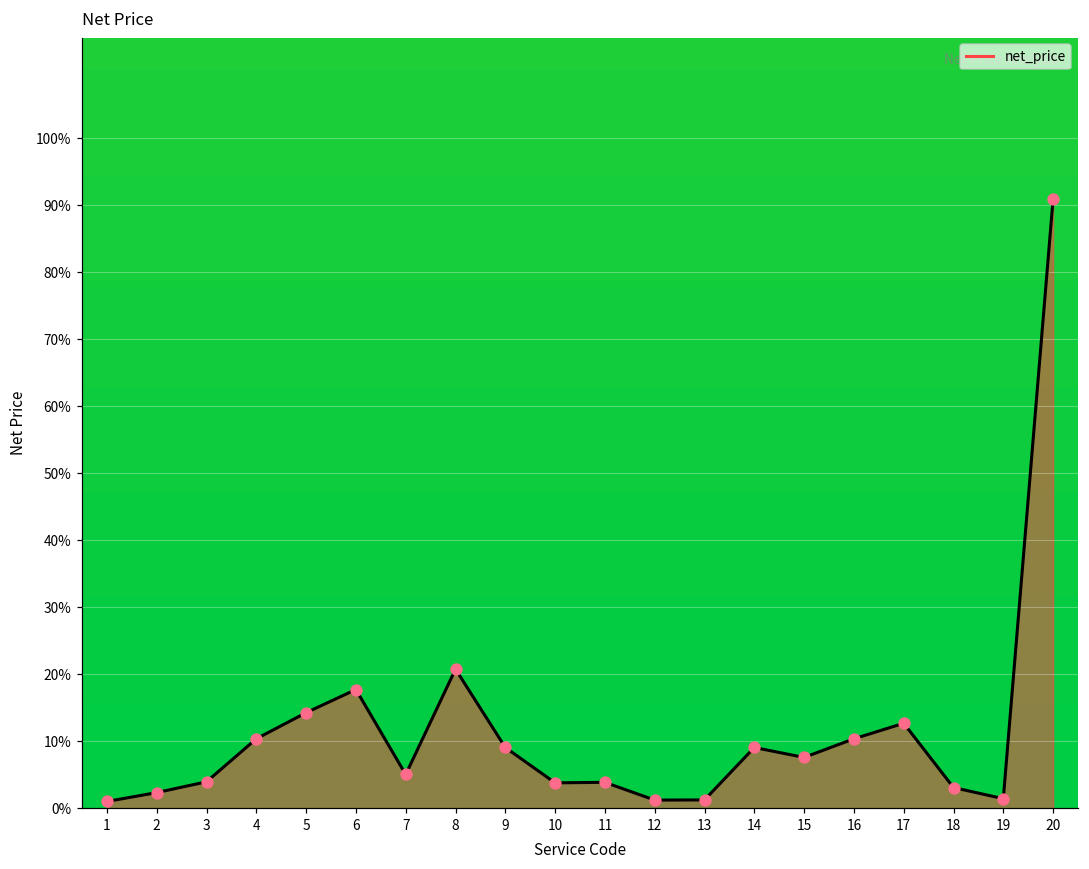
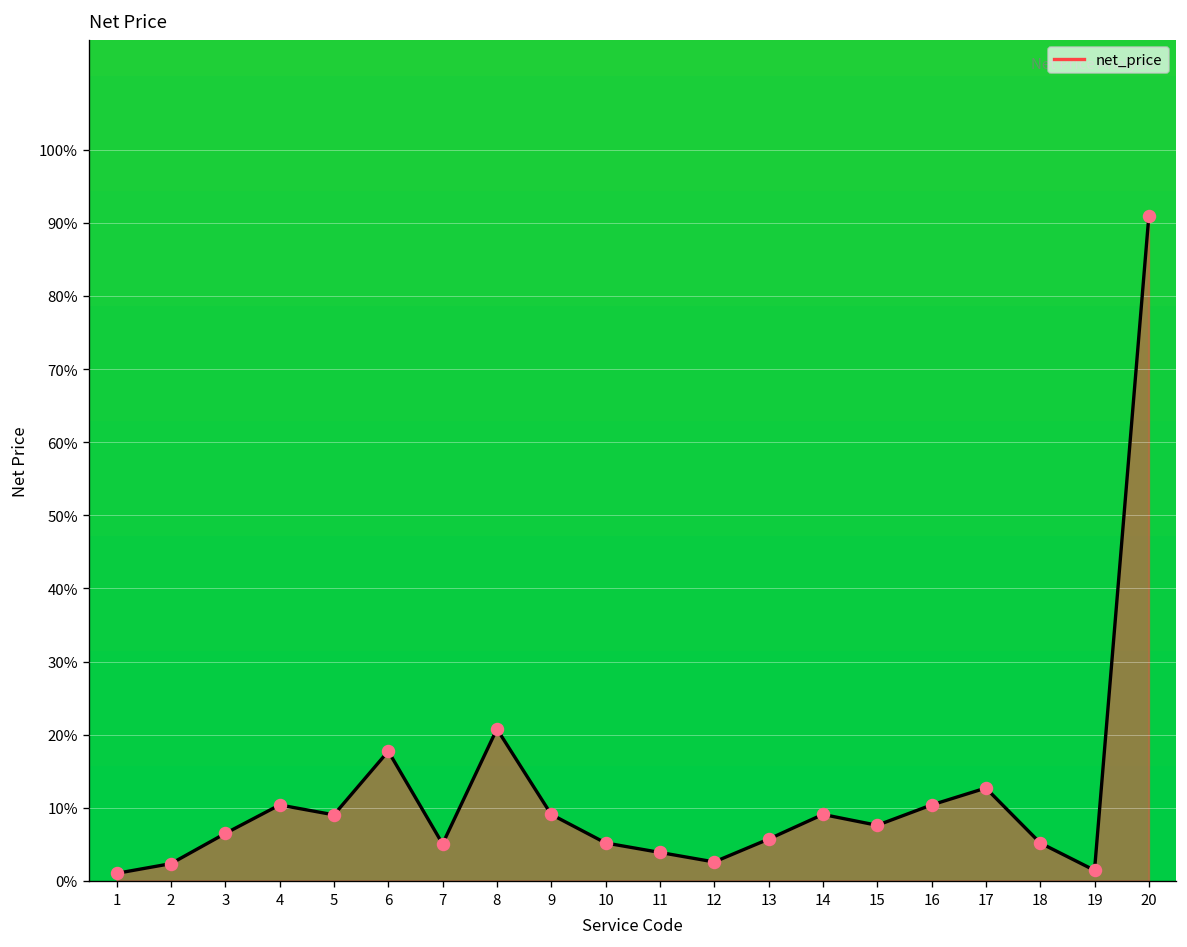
3: 4% -> 6%
5: 14% -> 9%
10: 4% -> 5%
12: 1% -> 3%
13: 1% -> 6%
18: 3% -> 5%
